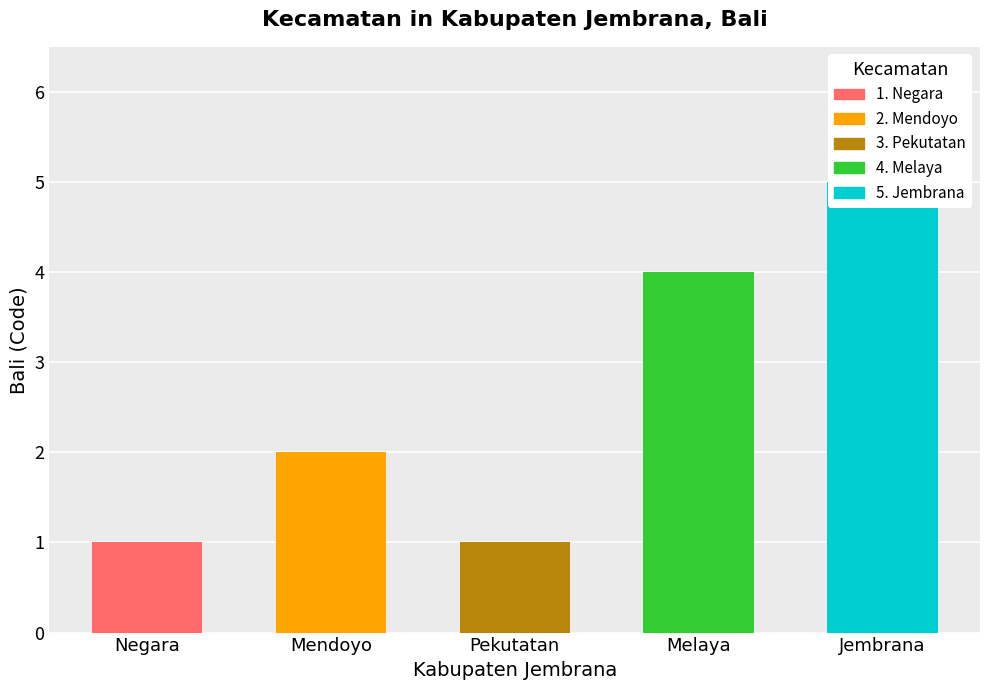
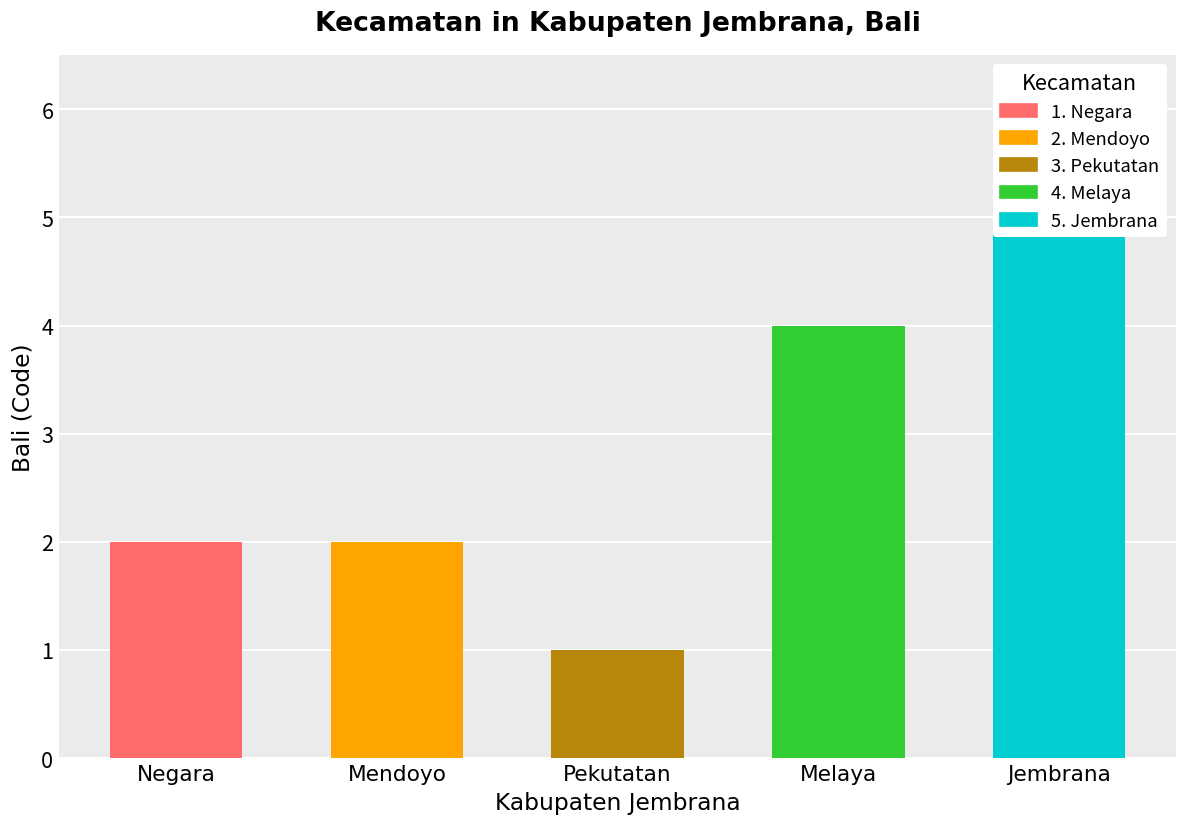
Negara: 1 -> 2
